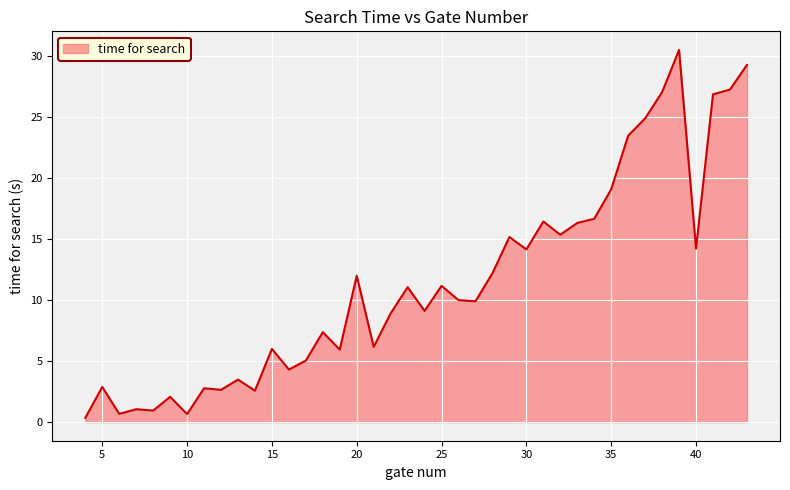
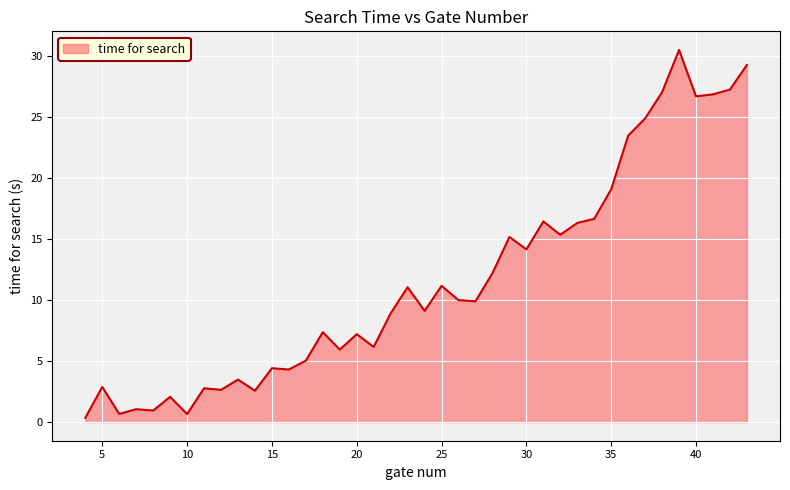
15: 6.0 -> 4.4
20: 12.0 -> 7.2
40: 14.2 -> 26.7
